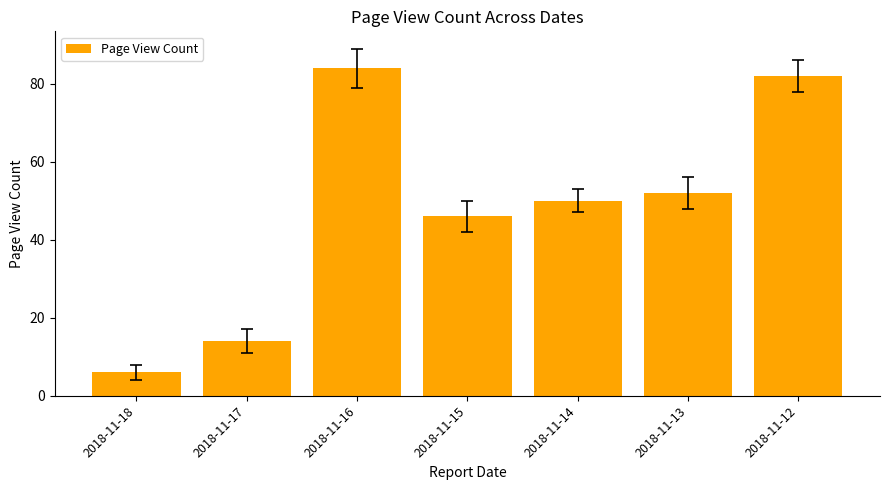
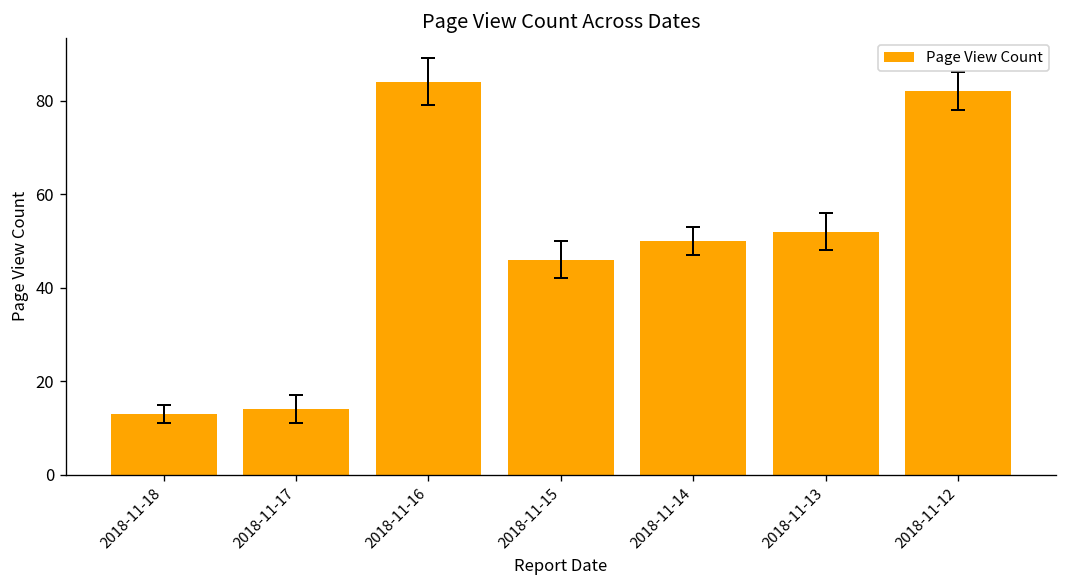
Page View Count, 2018-11-18: 6 -> 13
